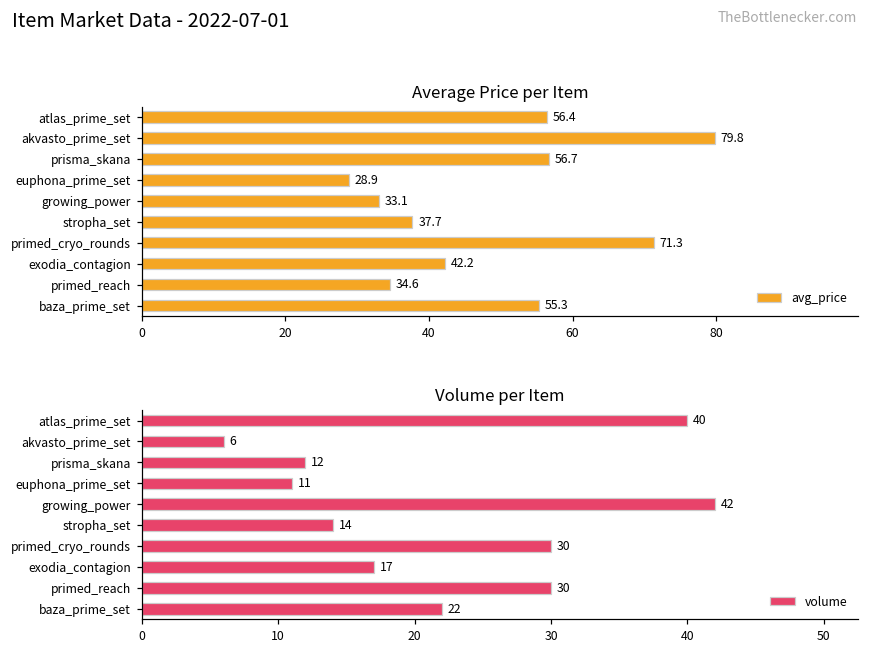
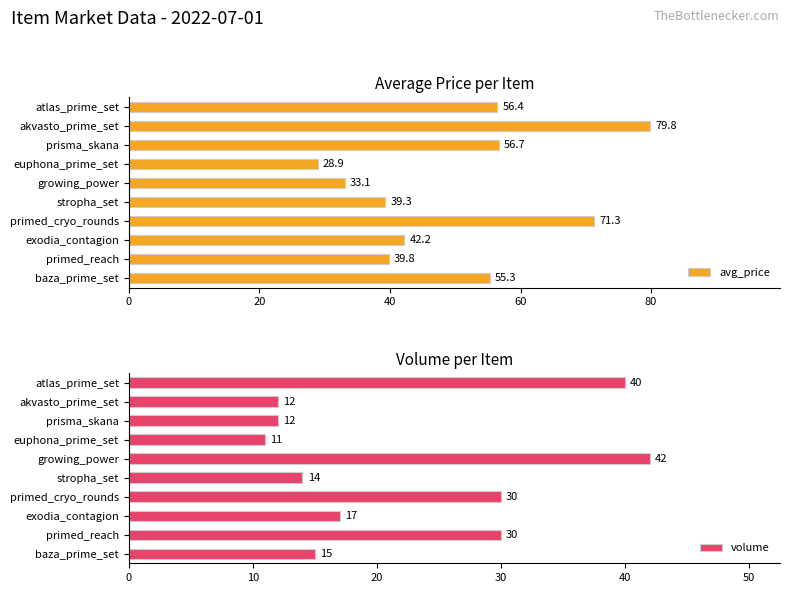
Average Price per Item, stropha_set: 37.7 -> 39.3
Average Price per Item, primed_reach: 34.6 -> 39.8
Volume per Item, akvasto_prime_set: 6 -> 12
Volume per Item, baza_prime_set: 22 -> 15
